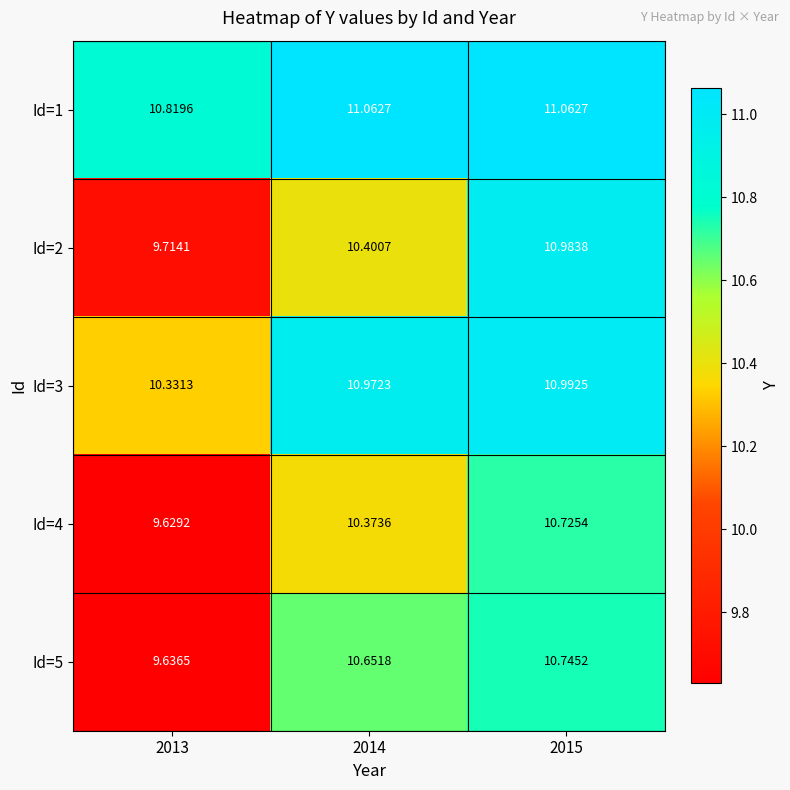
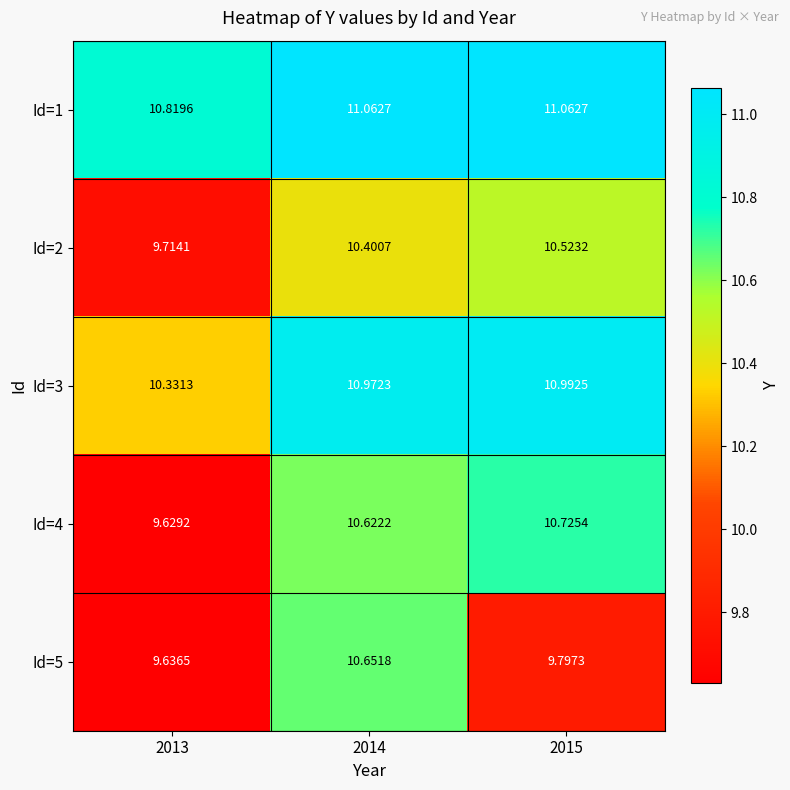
Id=2, 2015: 10.9838 -> 10.5232
Id=4, 2014: 10.3736 -> 10.6222
Id=5, 2015: 10.7452 -> 9.7973
